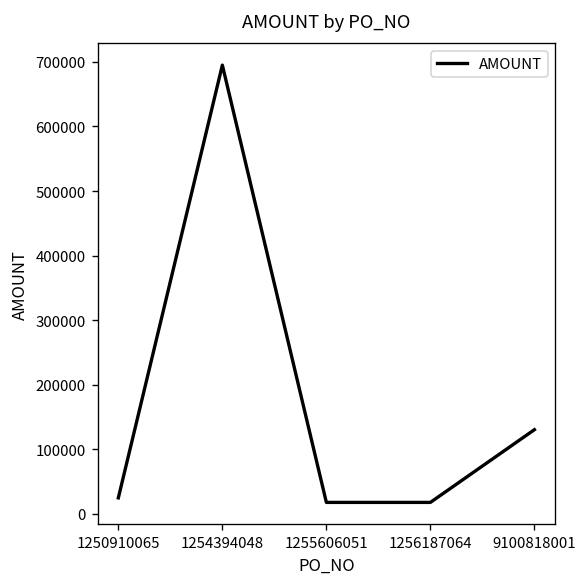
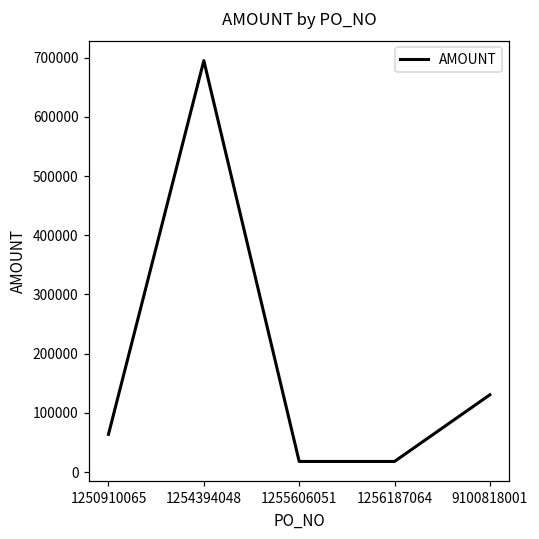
1250910065: 20000 -> 60000
